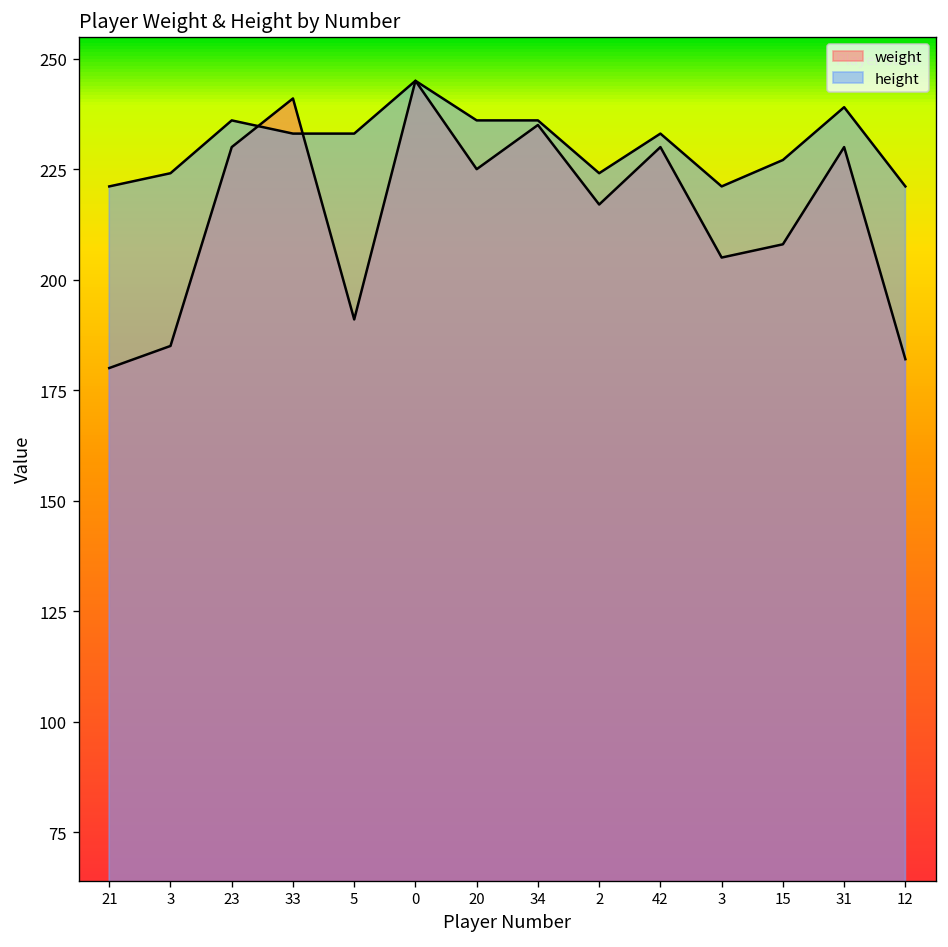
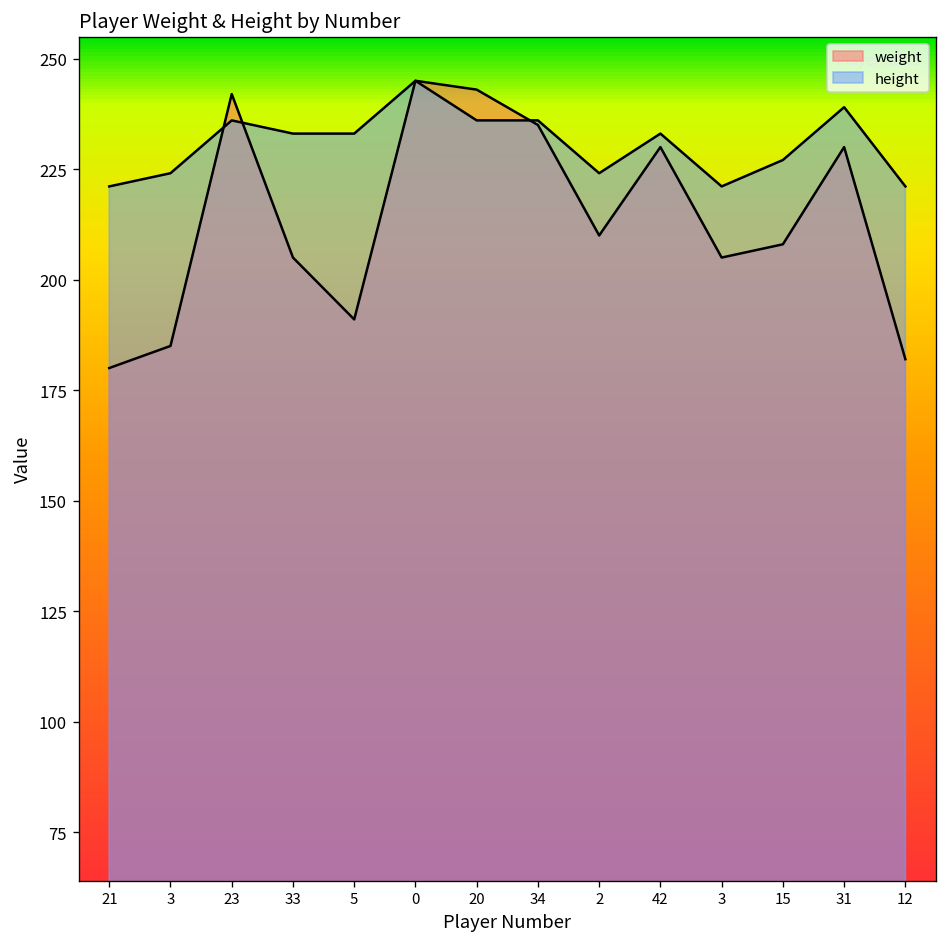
weight, 23: 230 -> 242
weight, 33: 241 -> 205
weight, 20: 225 -> 243
weight, 2: 217 -> 210
